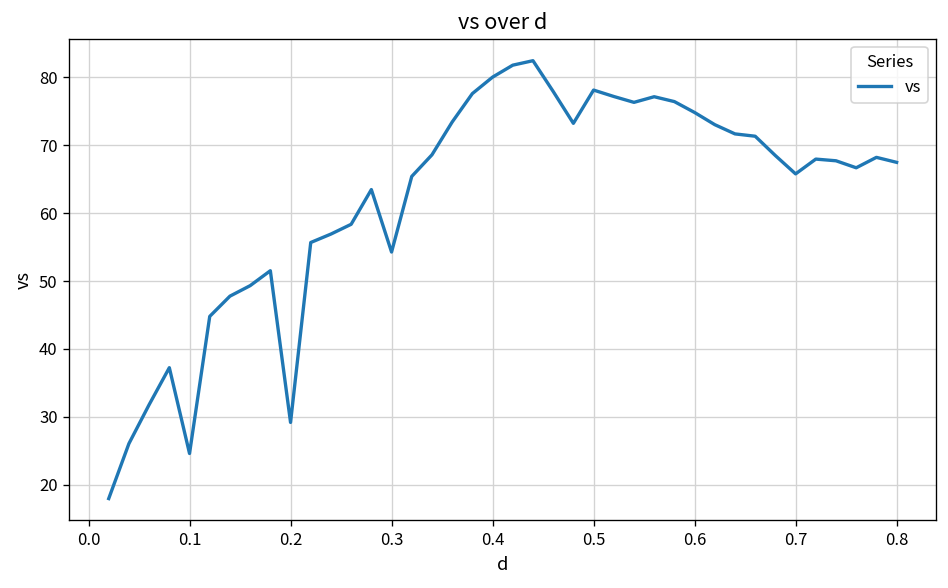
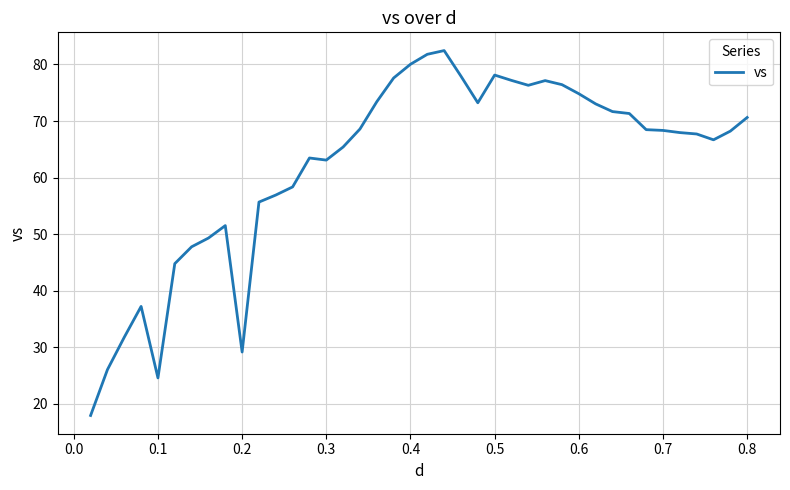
0.3: 54 -> 63
0.7: 66 -> 68
0.8: 67 -> 71
